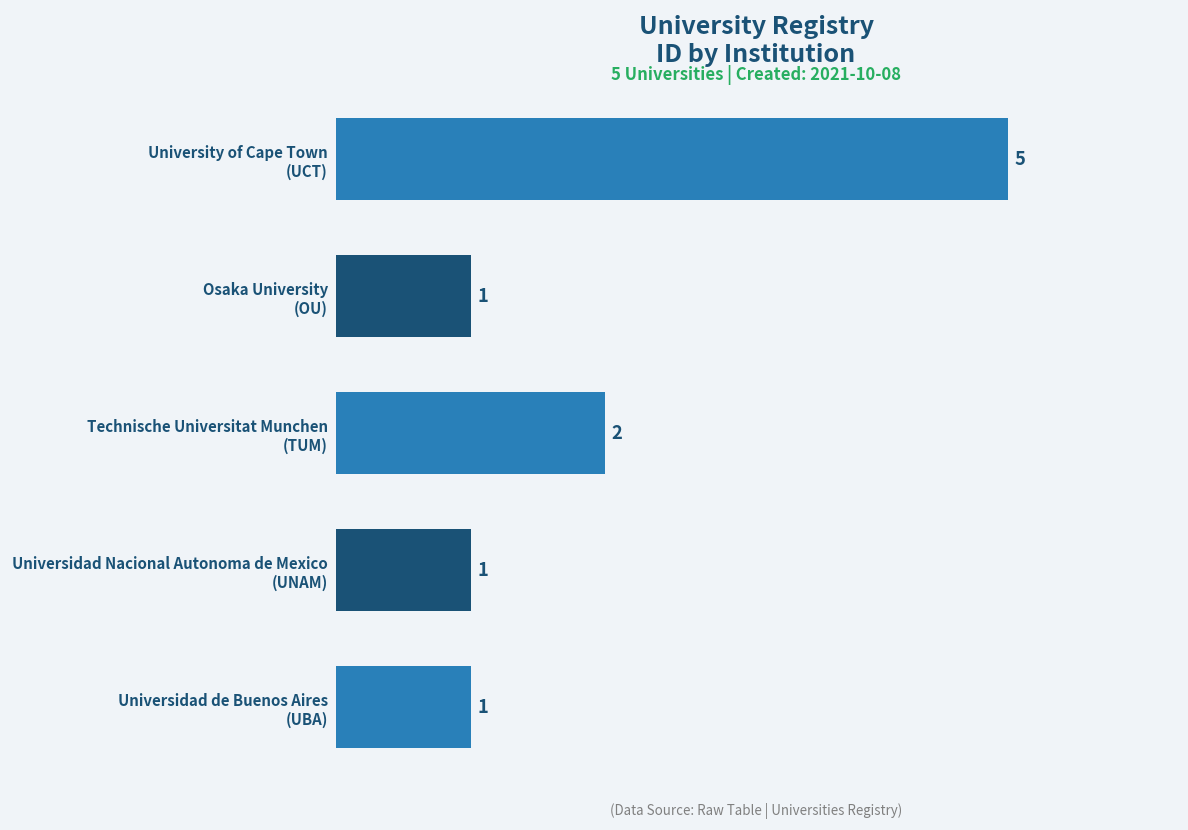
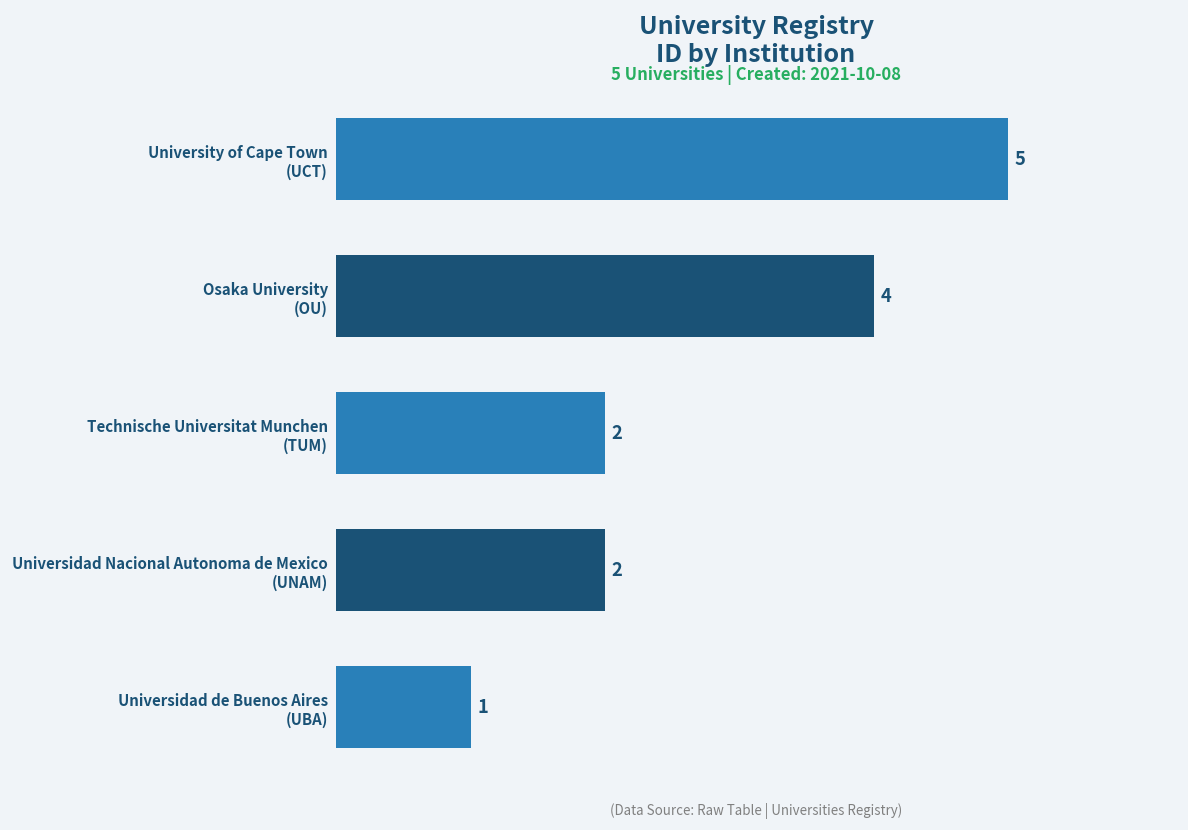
Osaka University (OU): 1 -> 4
Universidad Nacional Autonoma de Mexico (UNAM): 1 -> 2
